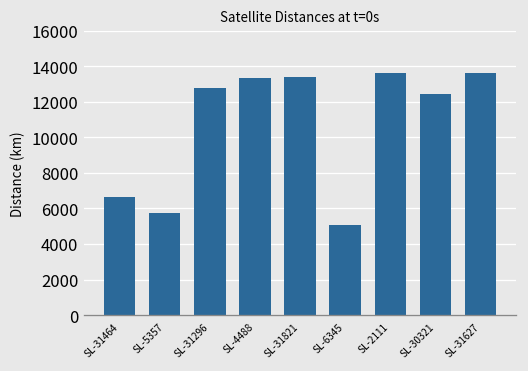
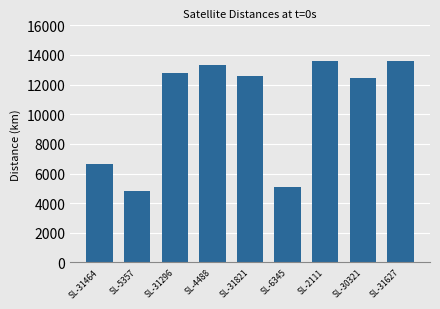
SL-5357: 5700 -> 4800
SL-31821: 13400 -> 12600
